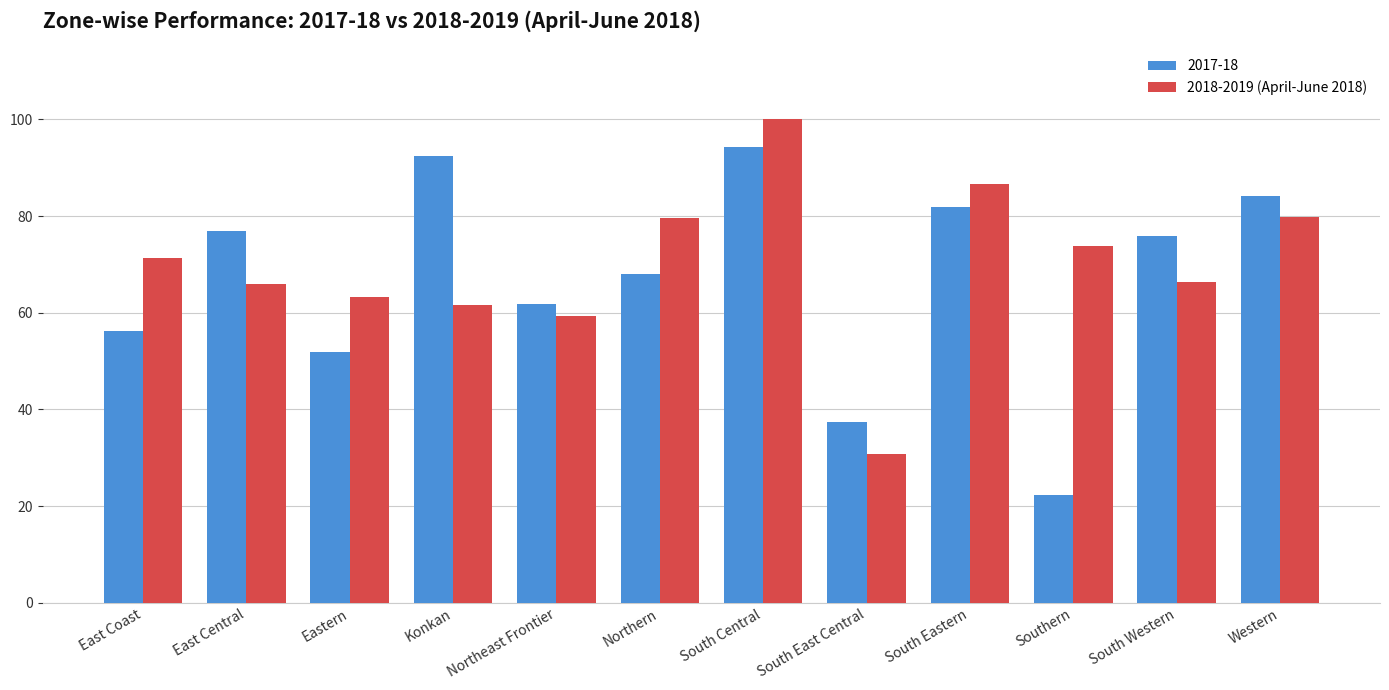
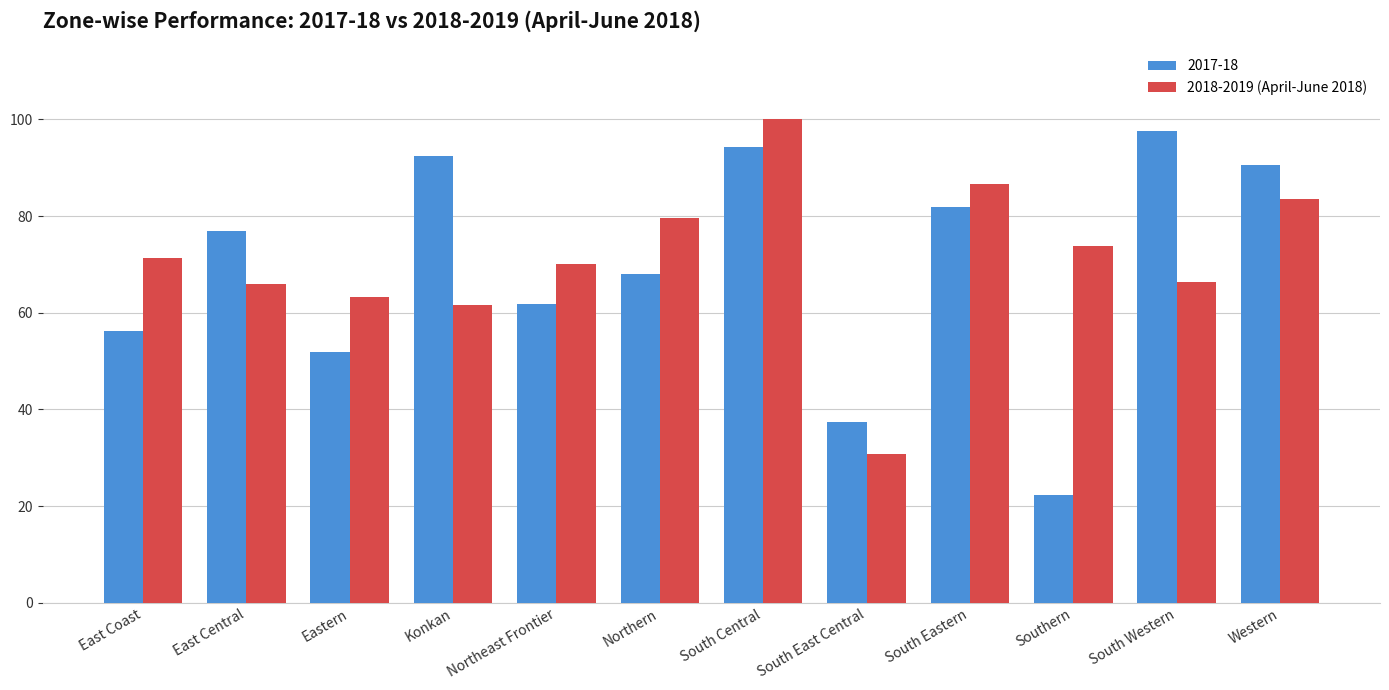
2018-2019 (April-June 2018), Northeast Frontier: 59 -> 70
2017-18, South Western: 76 -> 98
2017-18, Western: 84 -> 91
2018-2019 (April-June 2018), Western: 80 -> 83
